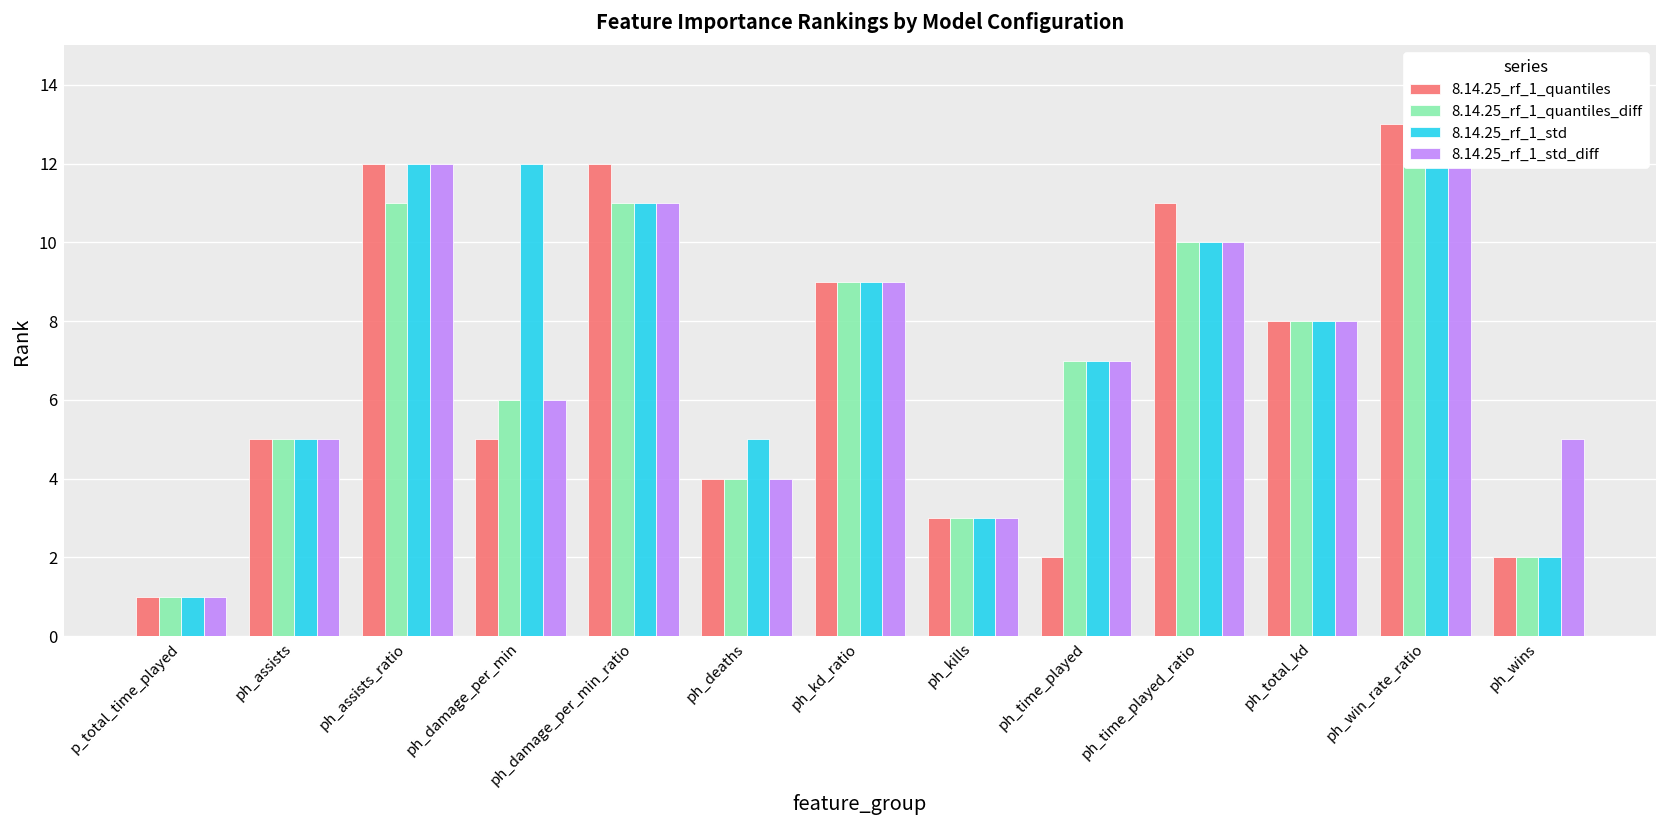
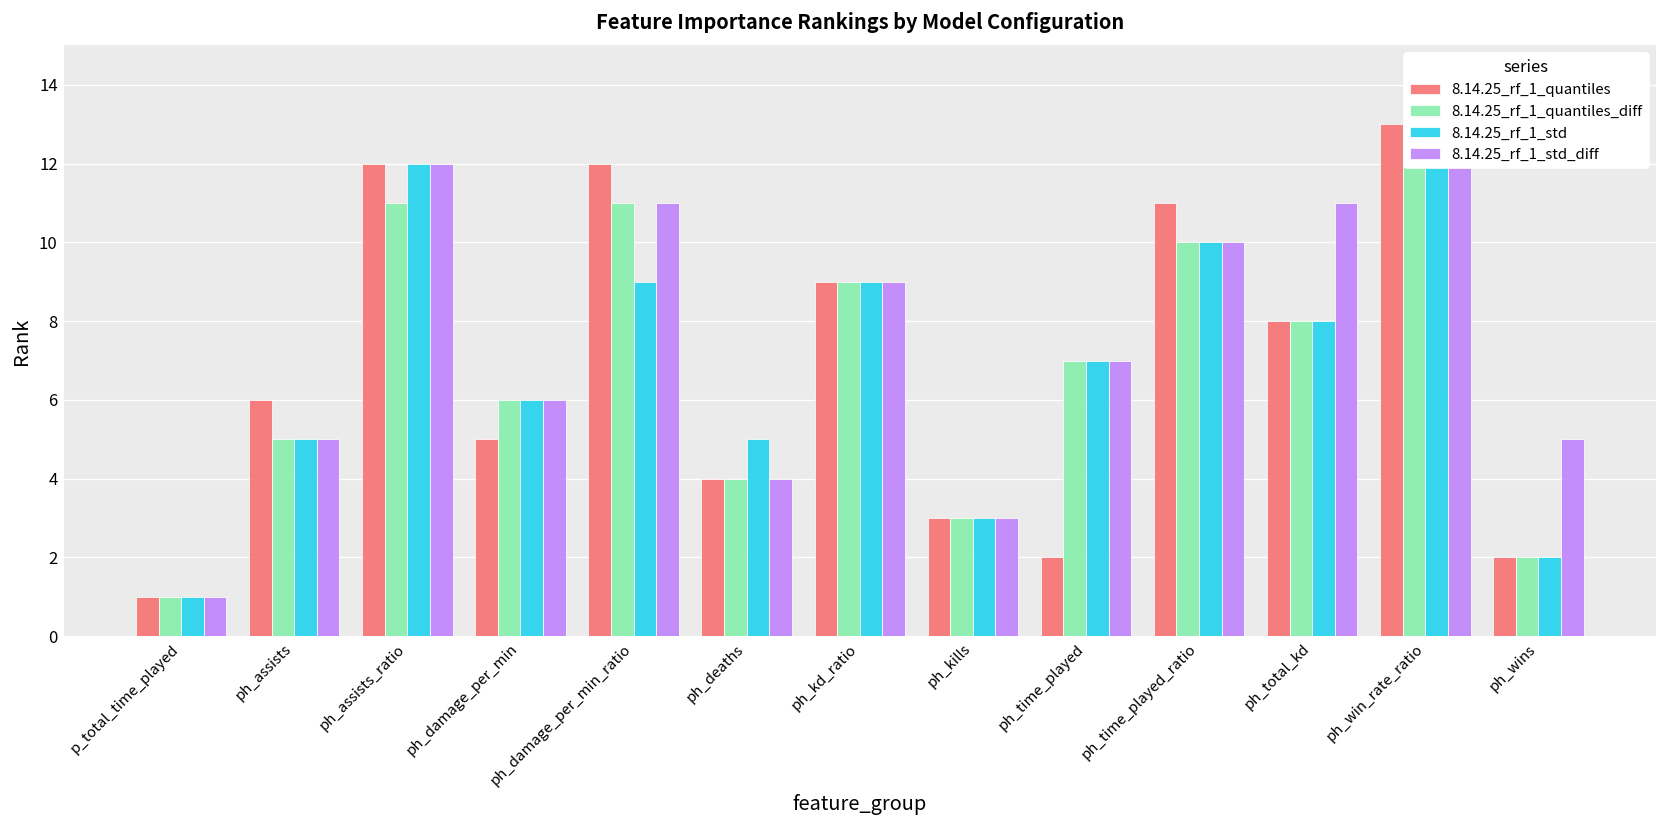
8.14.25_rf_1_quantiles, ph_assists: 5 -> 6
8.14.25_rf_1_std, ph_damage_per_min: 12 -> 6
8.14.25_rf_1_std, ph_damage_per_min_ratio: 11 -> 9
8.14.25_rf_1_std_diff, ph_total_kd: 8 -> 11
